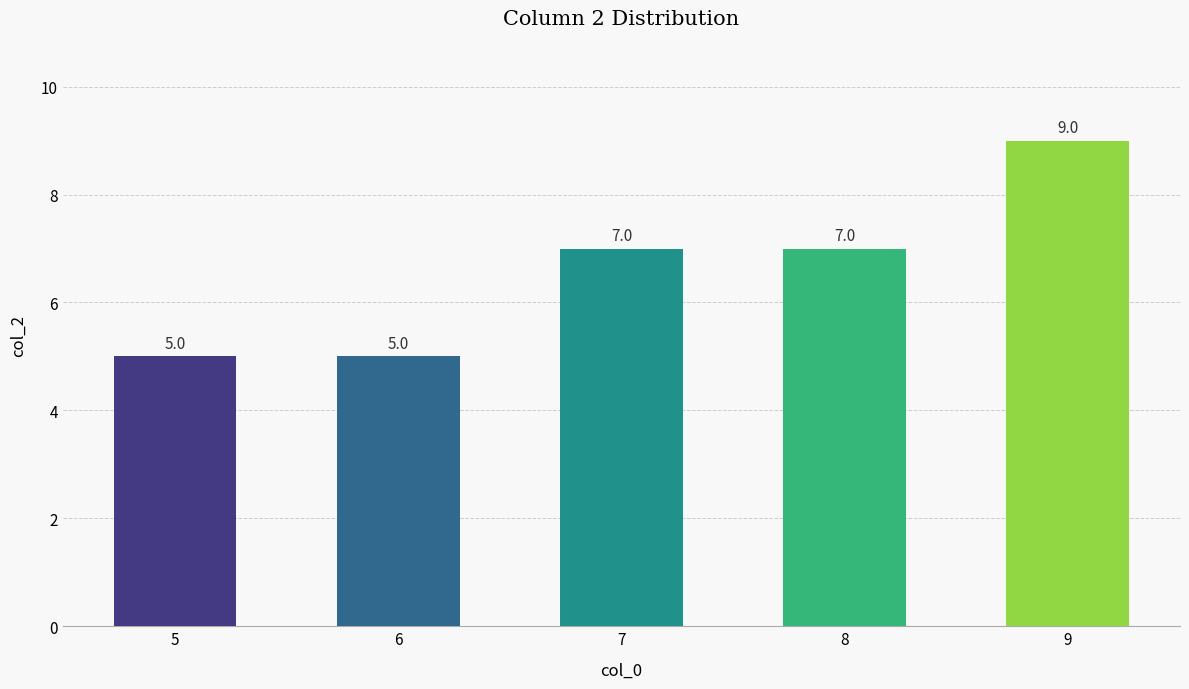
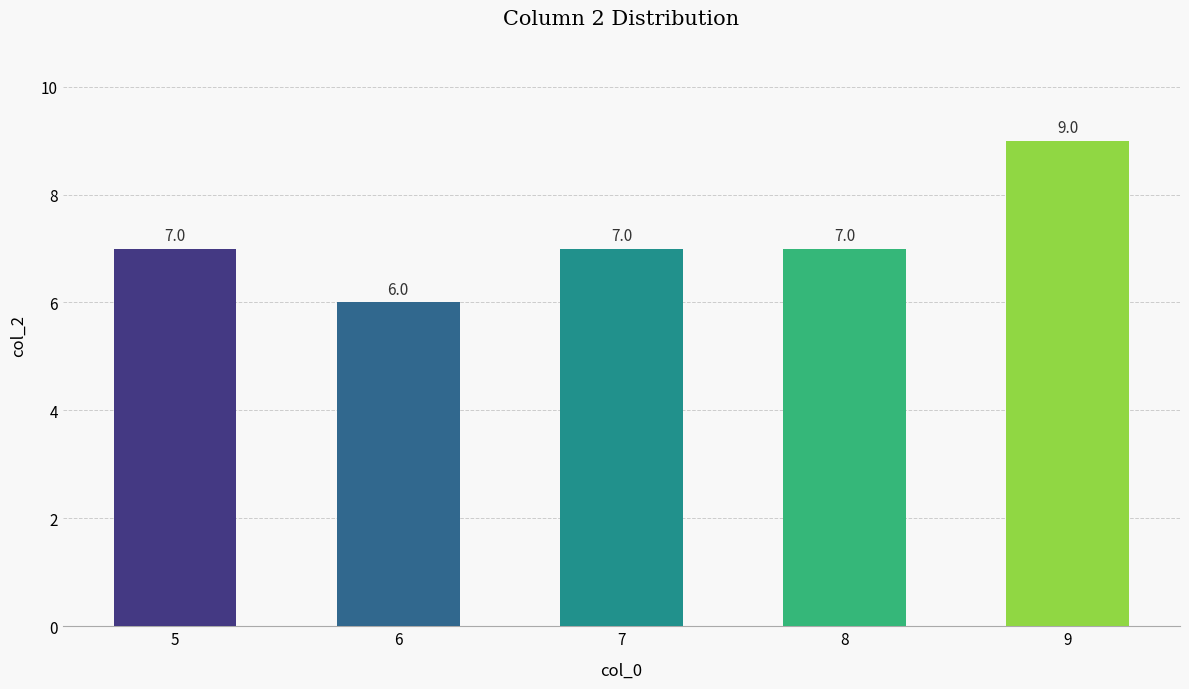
5: 5.0 -> 7.0
6: 5.0 -> 6.0
